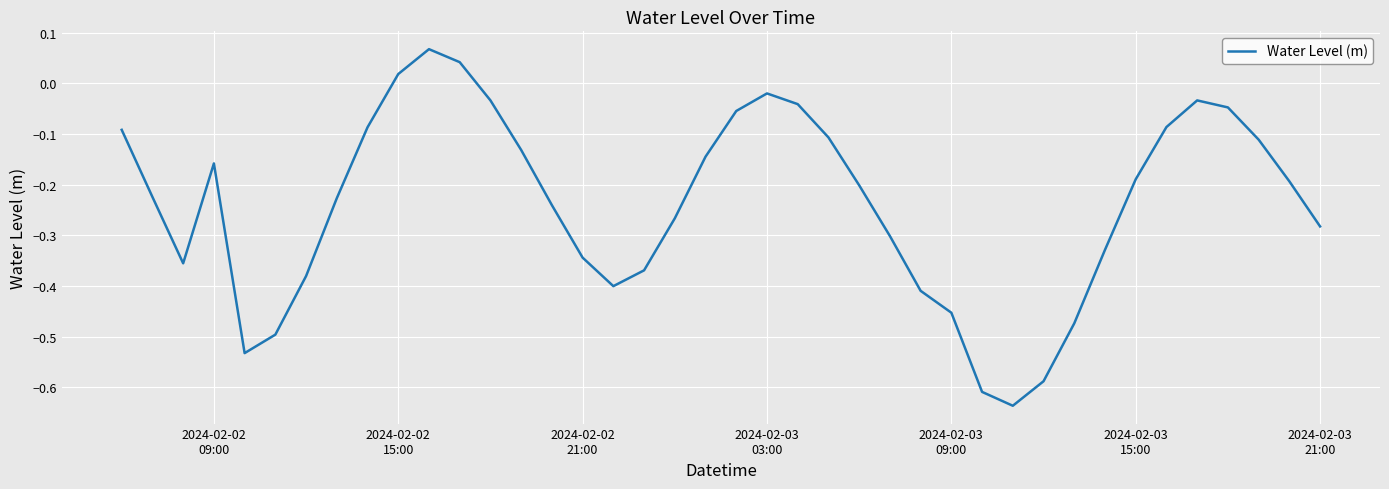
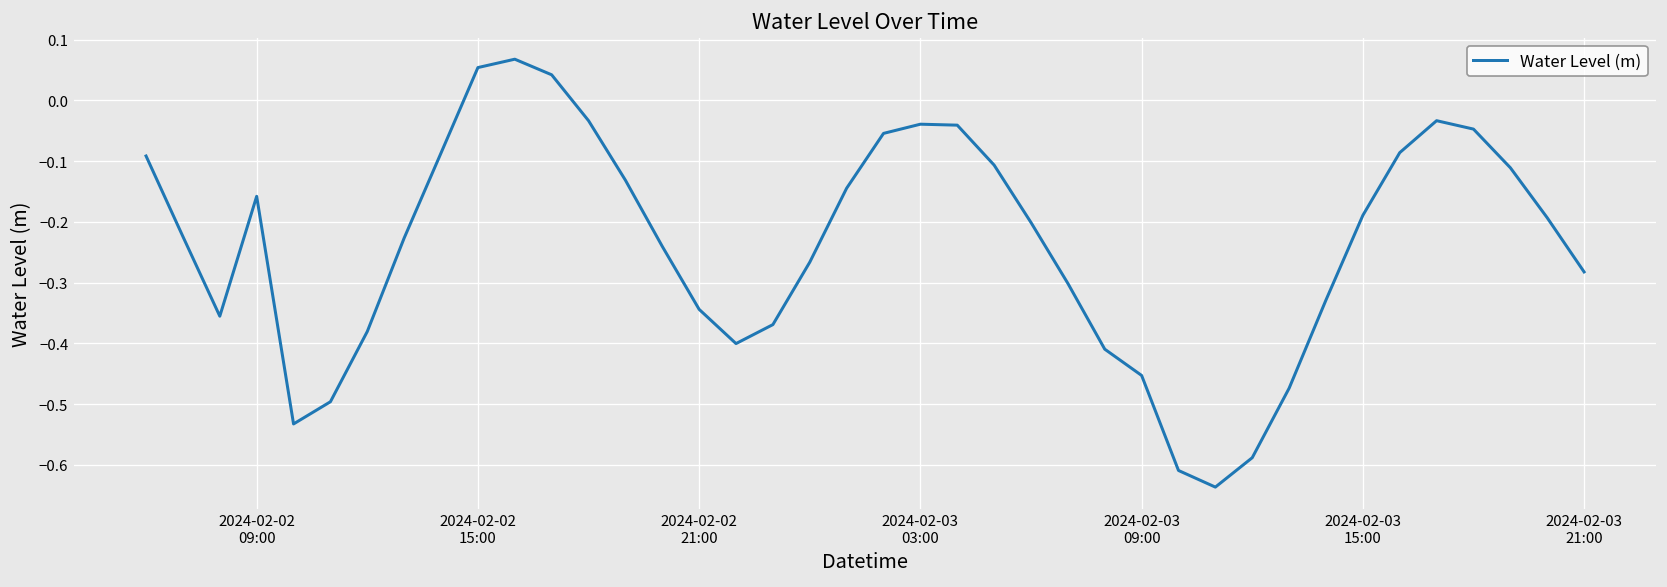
2024-02-02 15:00: 0.02 -> 0.05
2024-02-03 03:00: -0.02 -> -0.04
